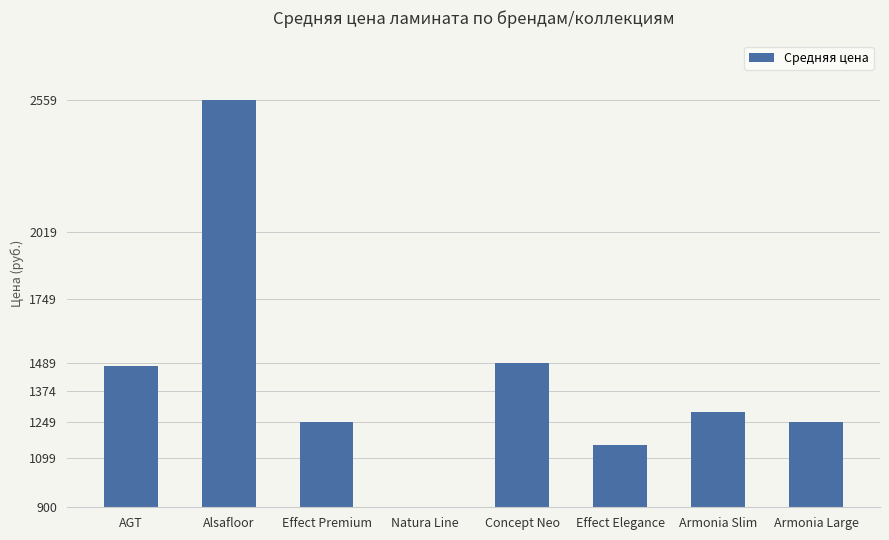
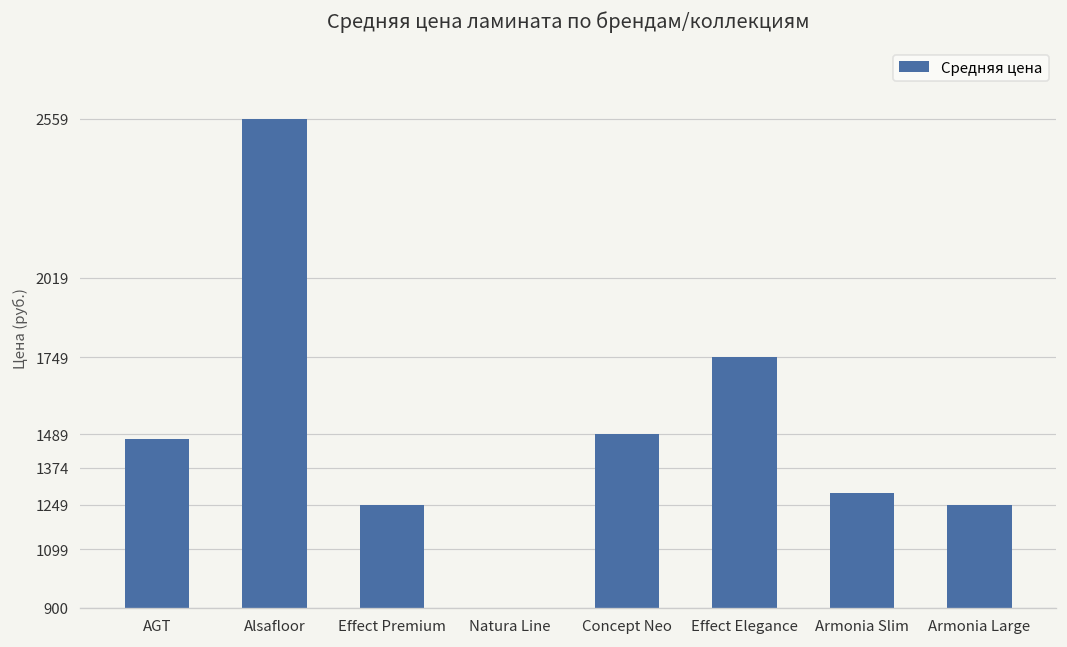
Effect Elegance: 1150 -> 1750
